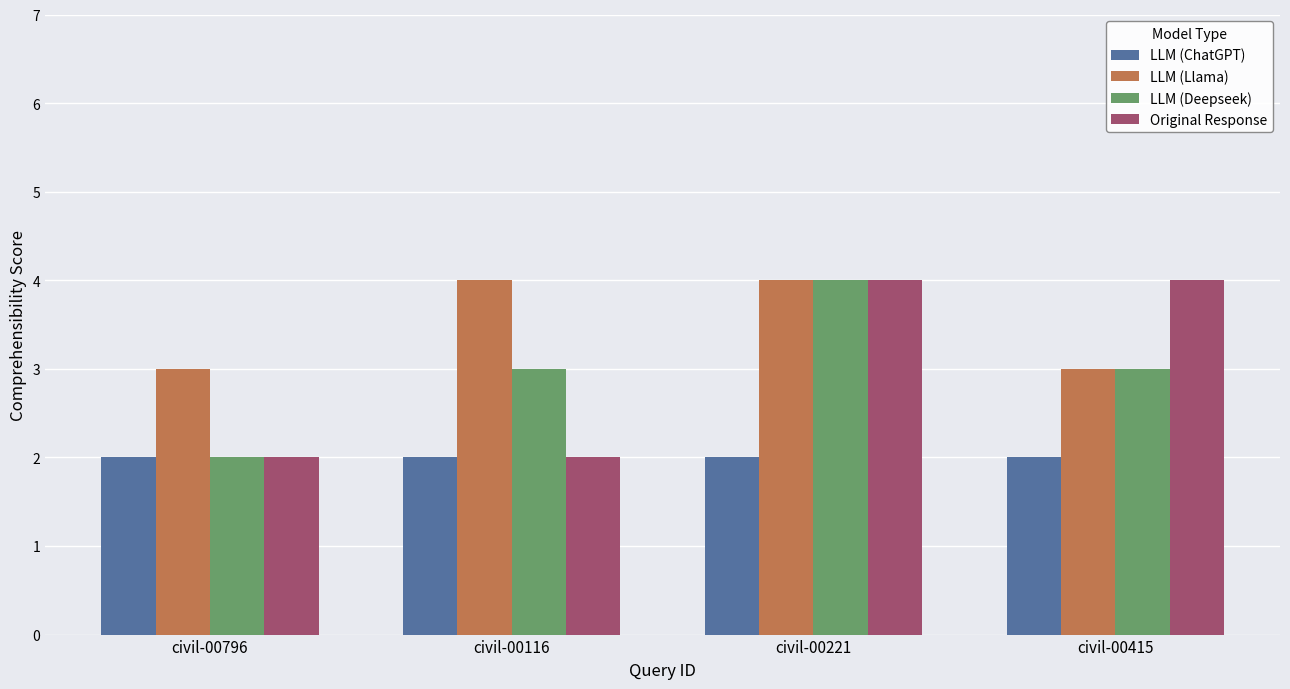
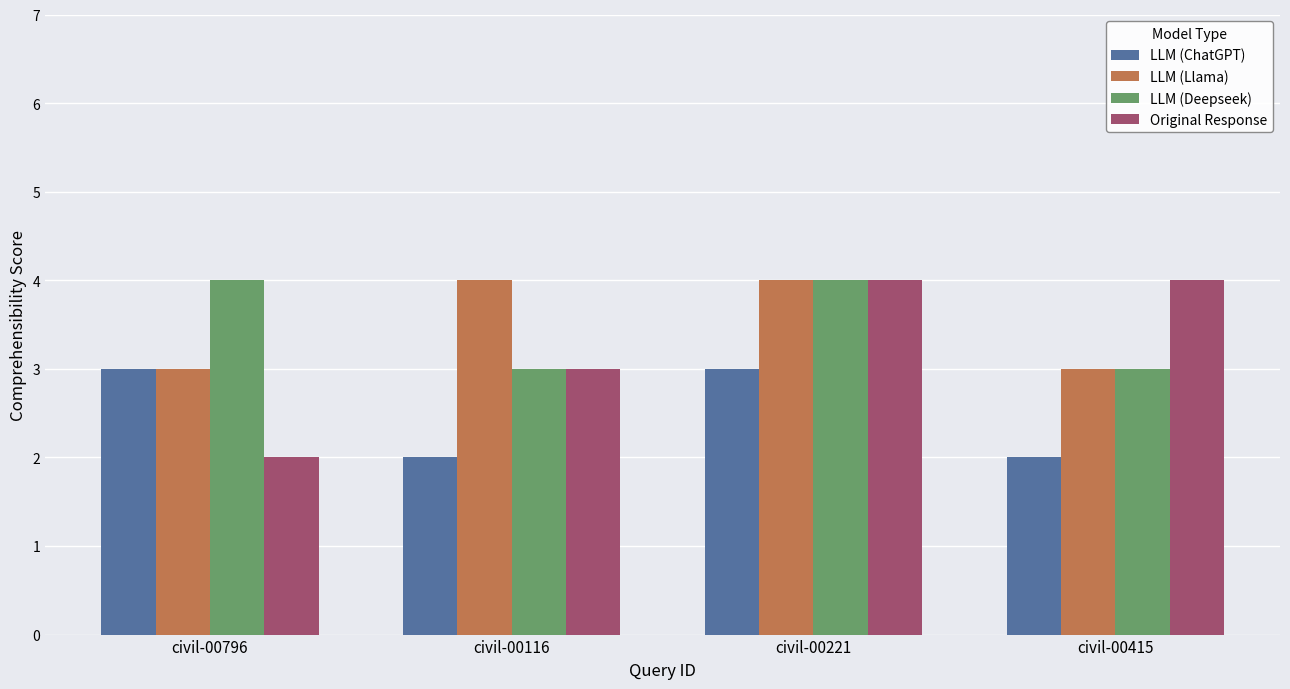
LLM (ChatGPT), civil-00796: 2 -> 3
LLM (Deepseek), civil-00796: 2 -> 4
Original Response, civil-00116: 2 -> 3
LLM (ChatGPT), civil-00221: 2 -> 3
